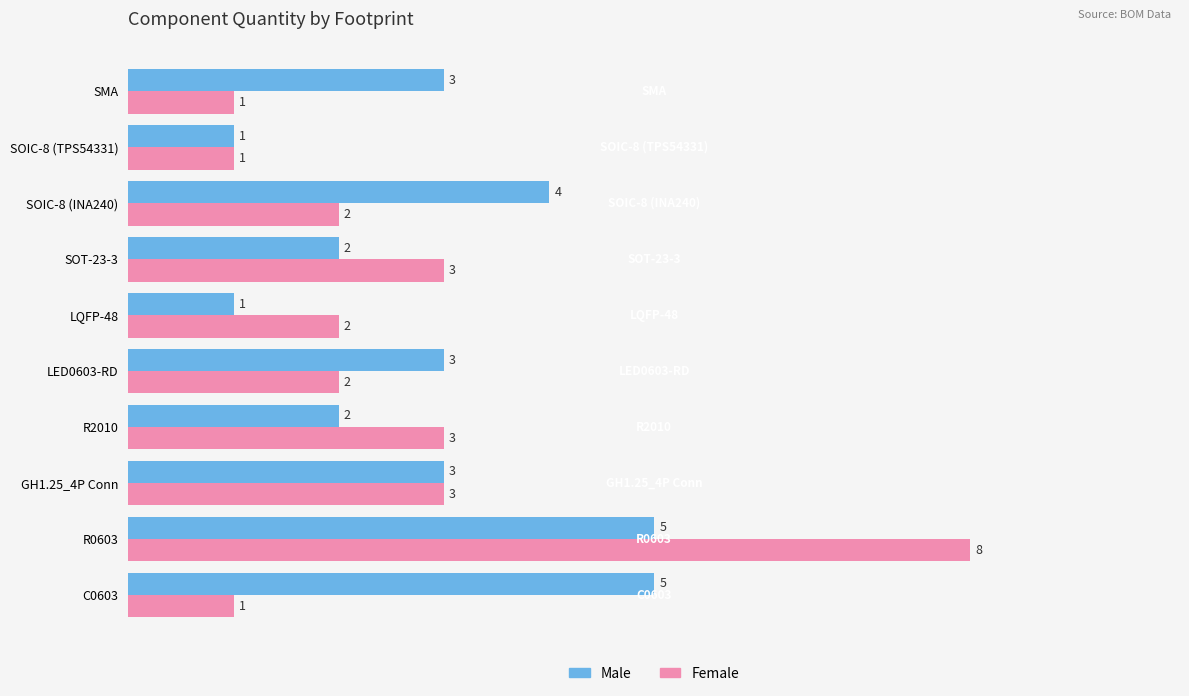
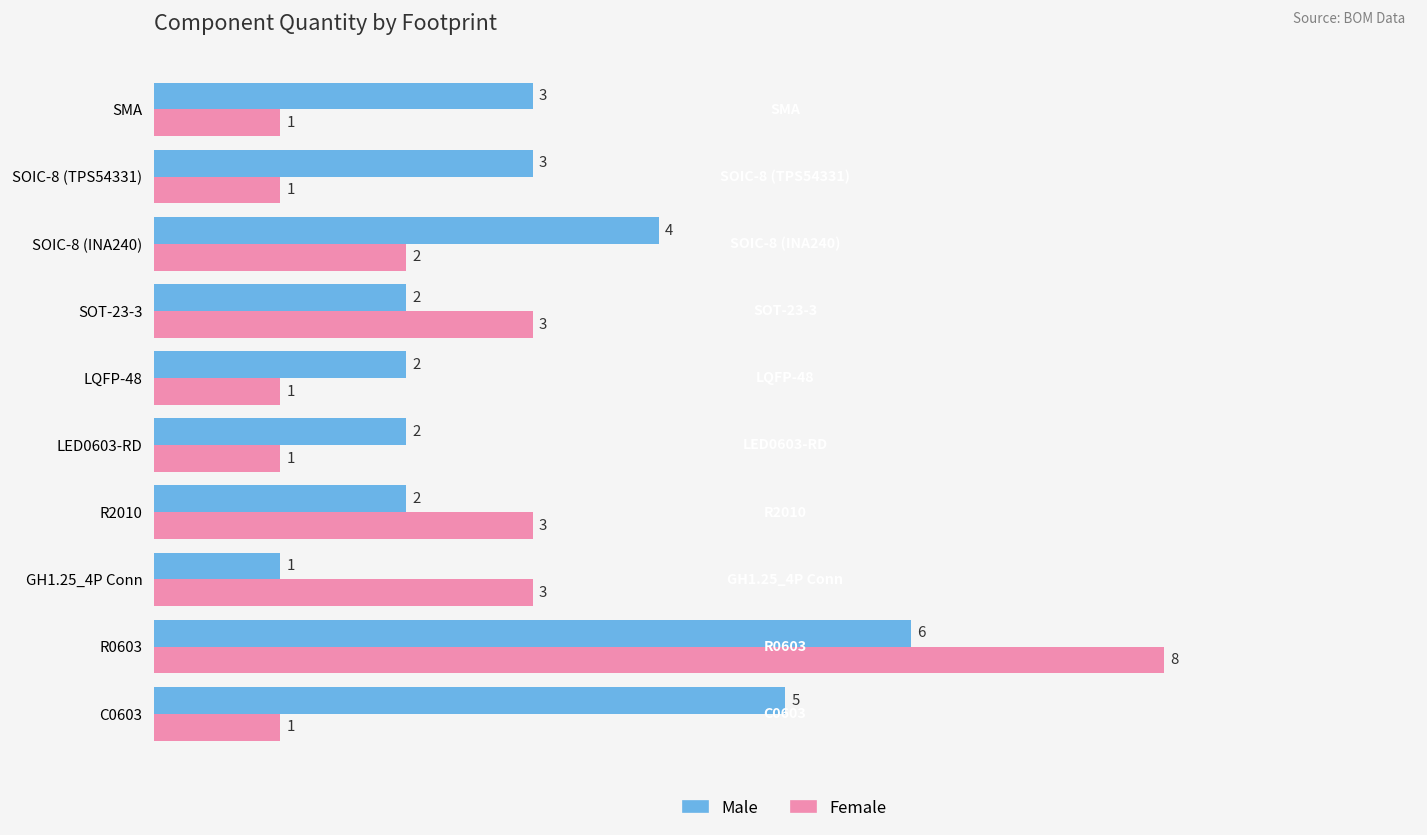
Male, SOIC-8 (TPS54331): 1 -> 3
Male, LQFP-48: 1 -> 2
Female, LQFP-48: 2 -> 1
Male, LED0603-RD: 3 -> 2
Female, LED0603-RD: 2 -> 1
Male, GH1.25_4P Conn: 3 -> 1
Male, R0603: 5 -> 6
